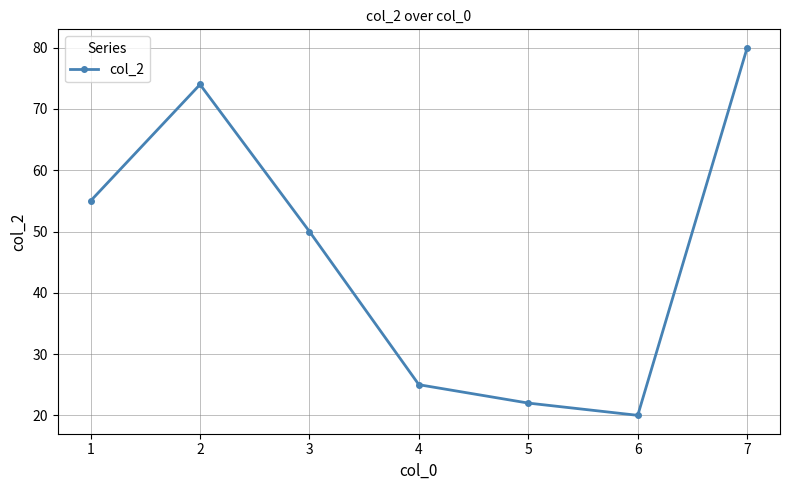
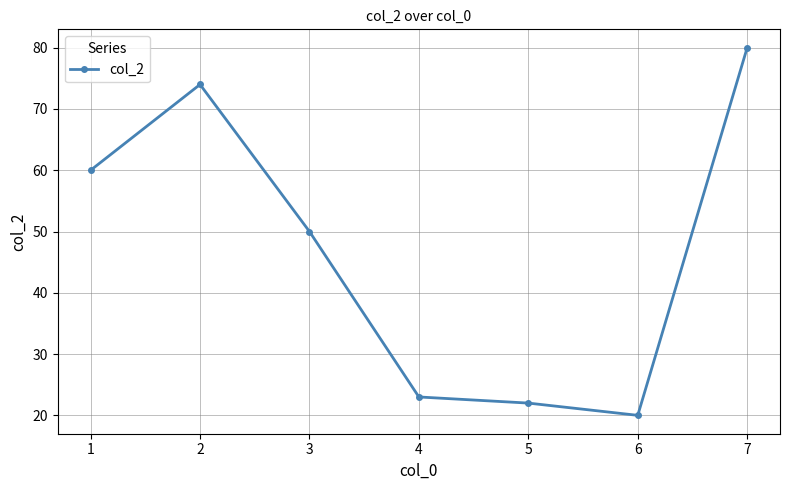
1: 55 -> 60
4: 25 -> 23
